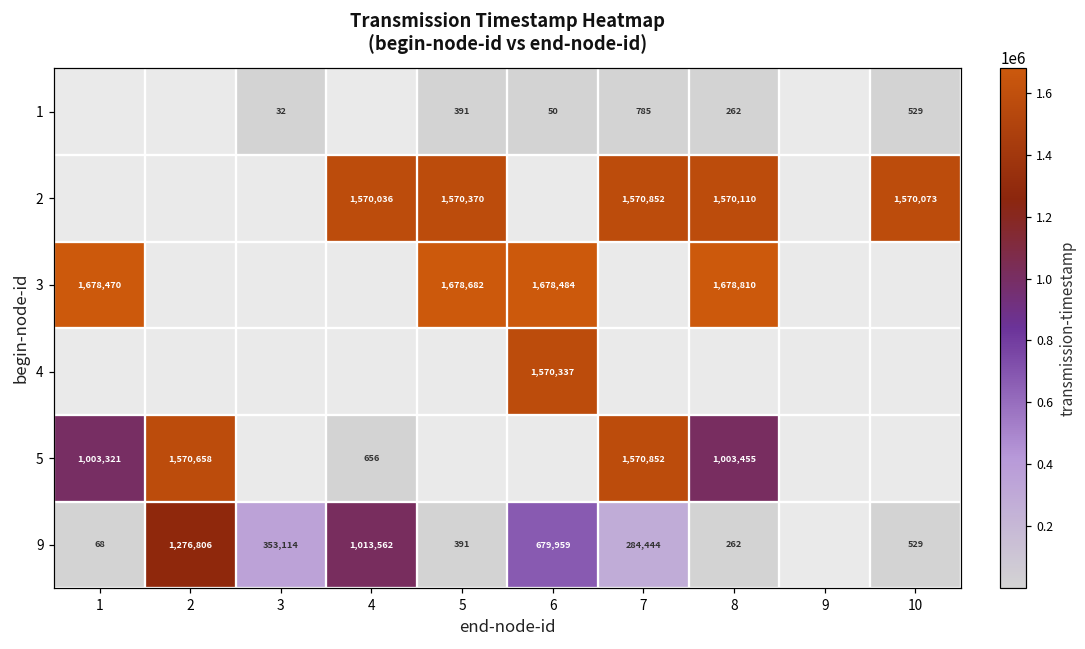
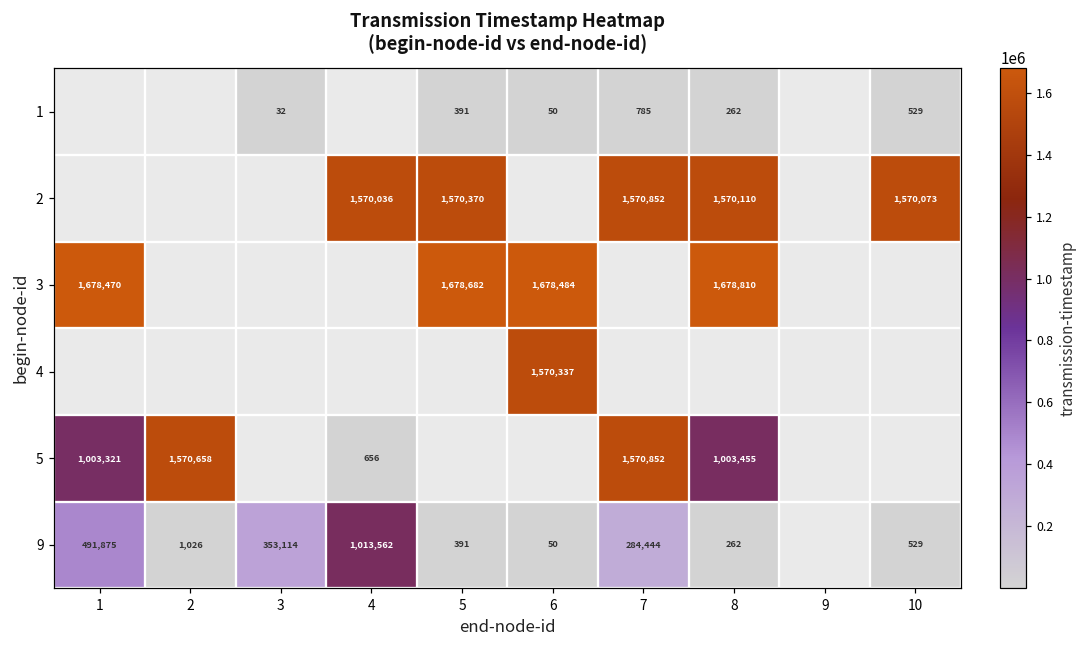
9, 1: 68 -> 491,875
9, 2: 1,276,806 -> 1,026
9, 6: 679,959 -> 50
